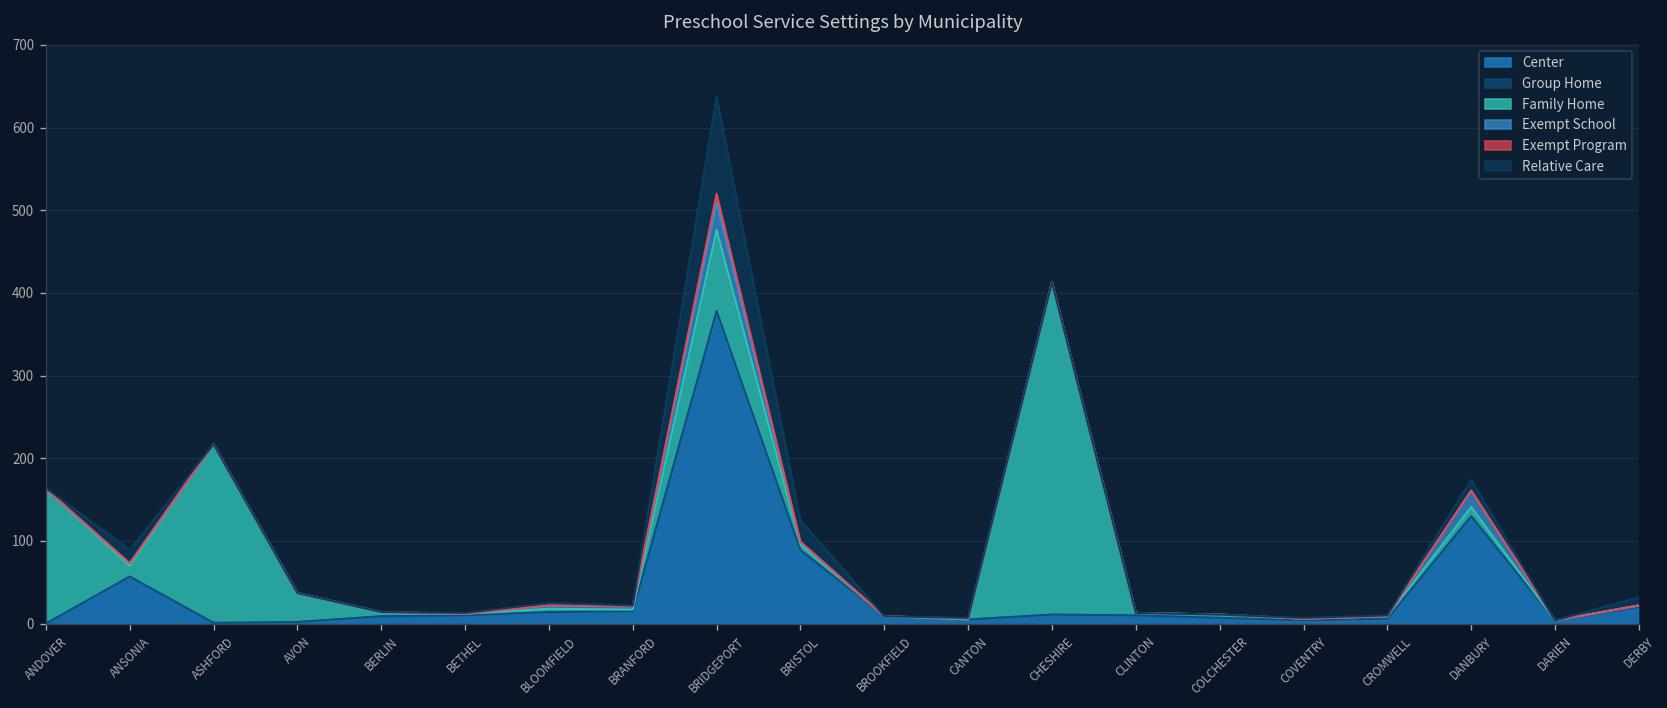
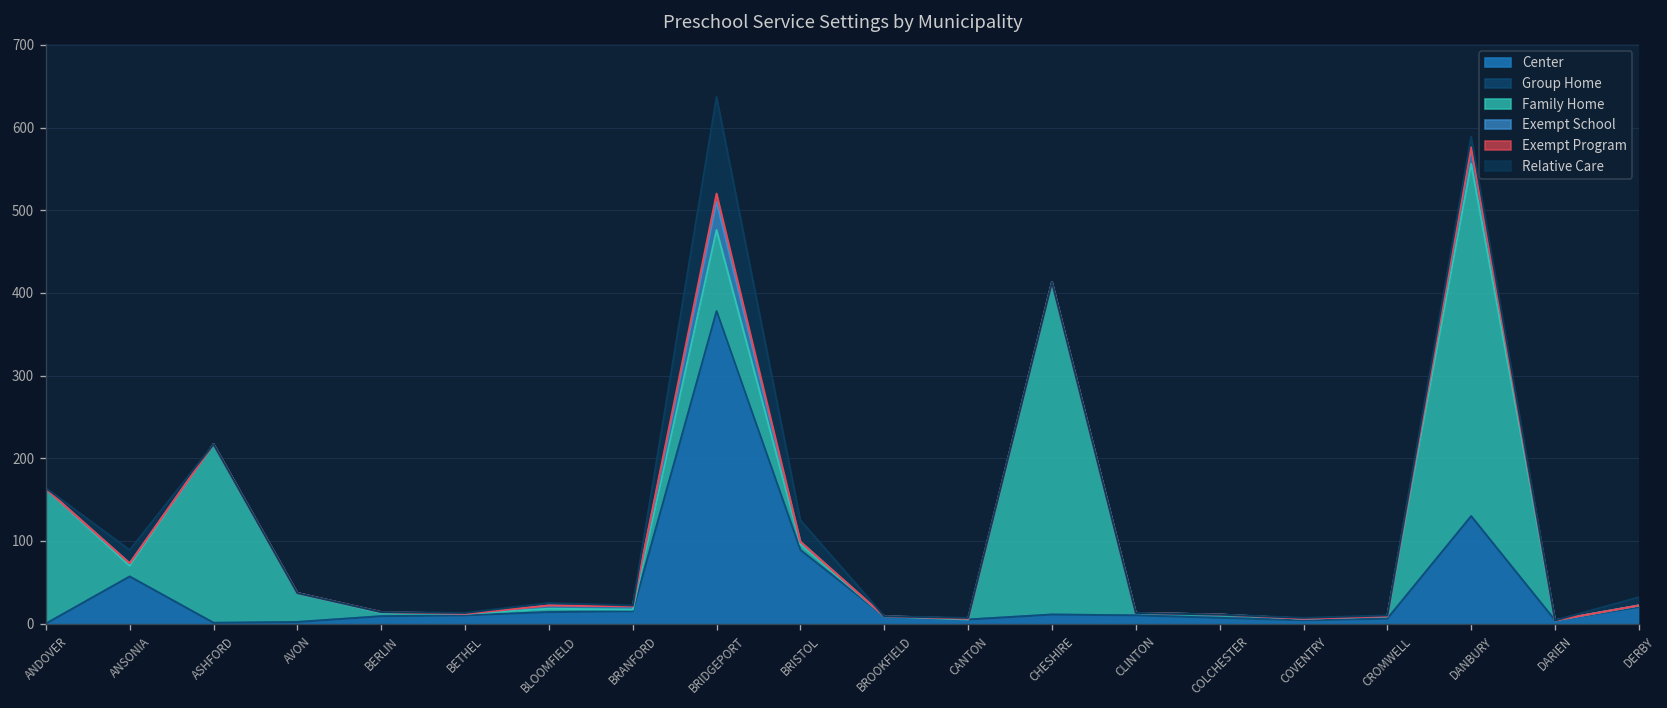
Family Home, DANBURY: 10 -> 430
